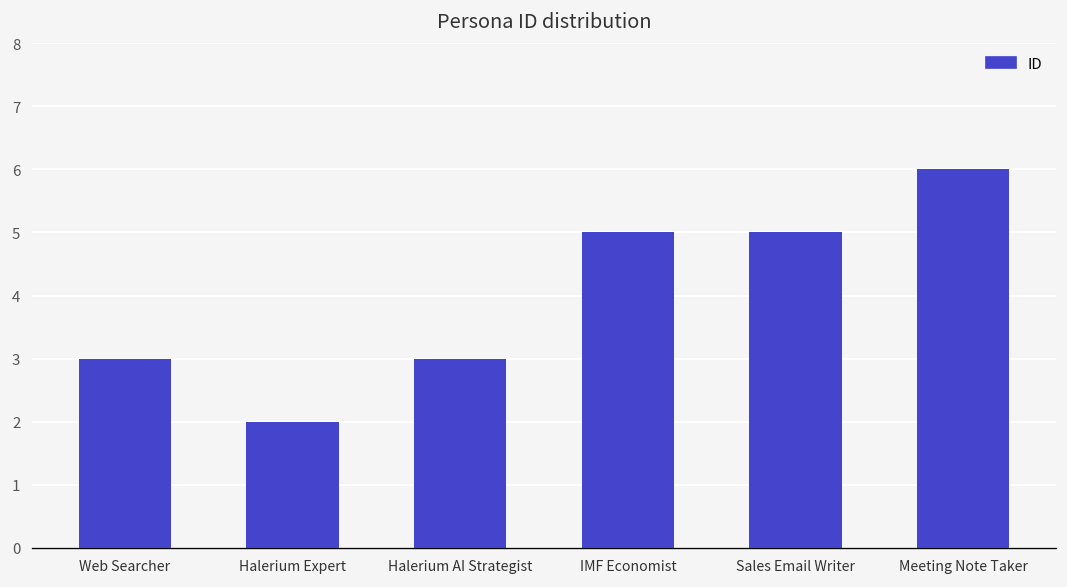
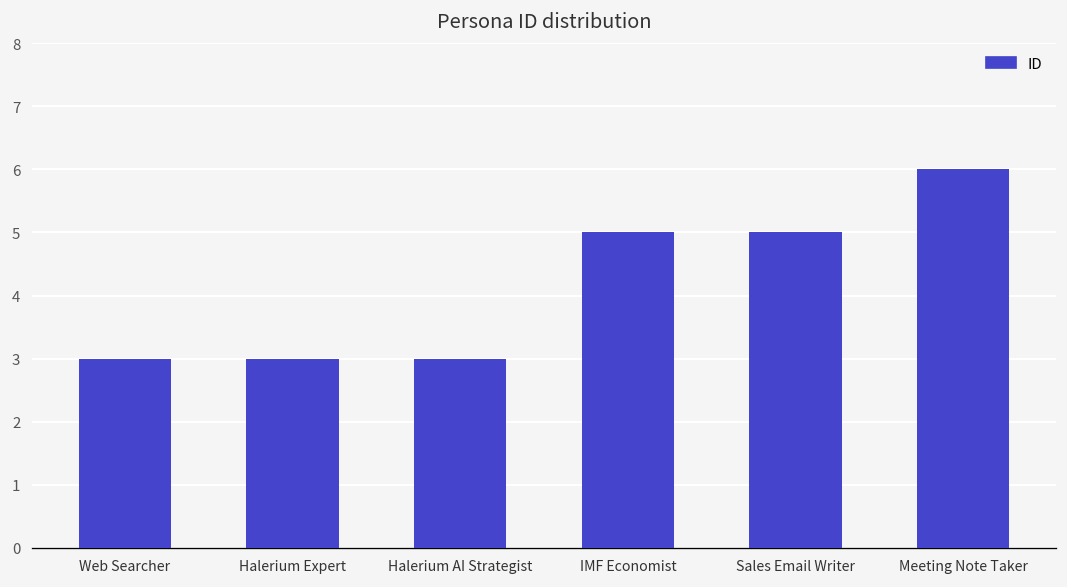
Halerium Expert: 2 -> 3
